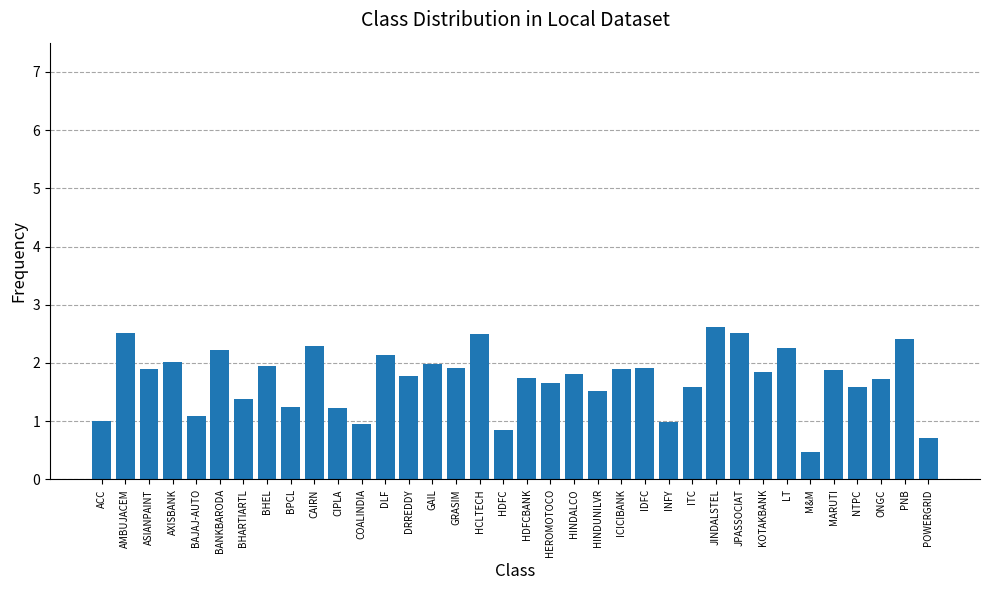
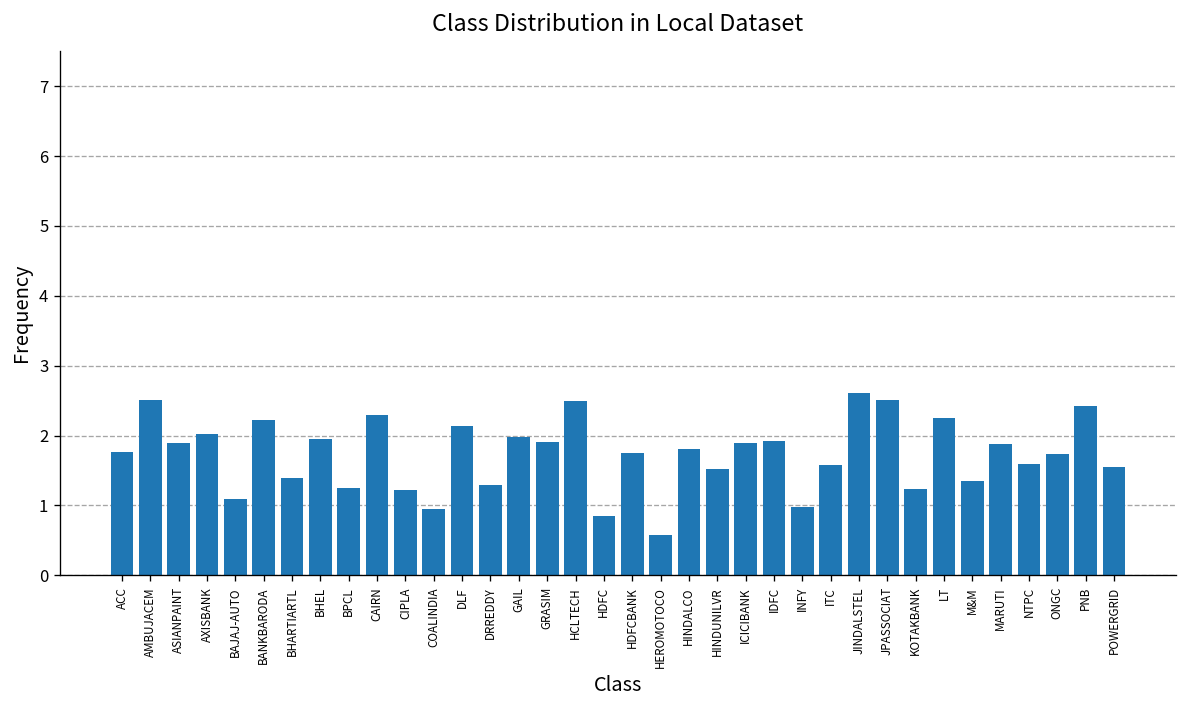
ACC: 1.0 -> 1.8
DRREDDY: 1.8 -> 1.3
HEROMOTOCO: 1.7 -> 0.6
KOTAKBANK: 1.9 -> 1.2
M&M: 0.5 -> 1.4
POWERGRID: 0.7 -> 1.6
